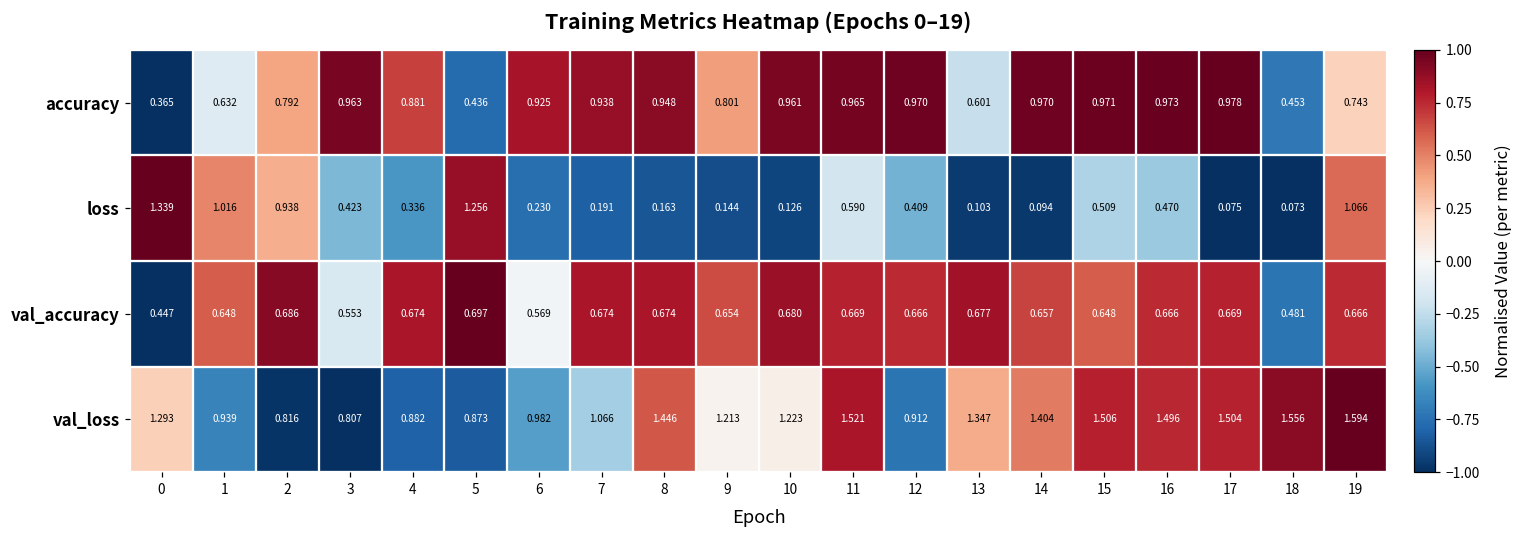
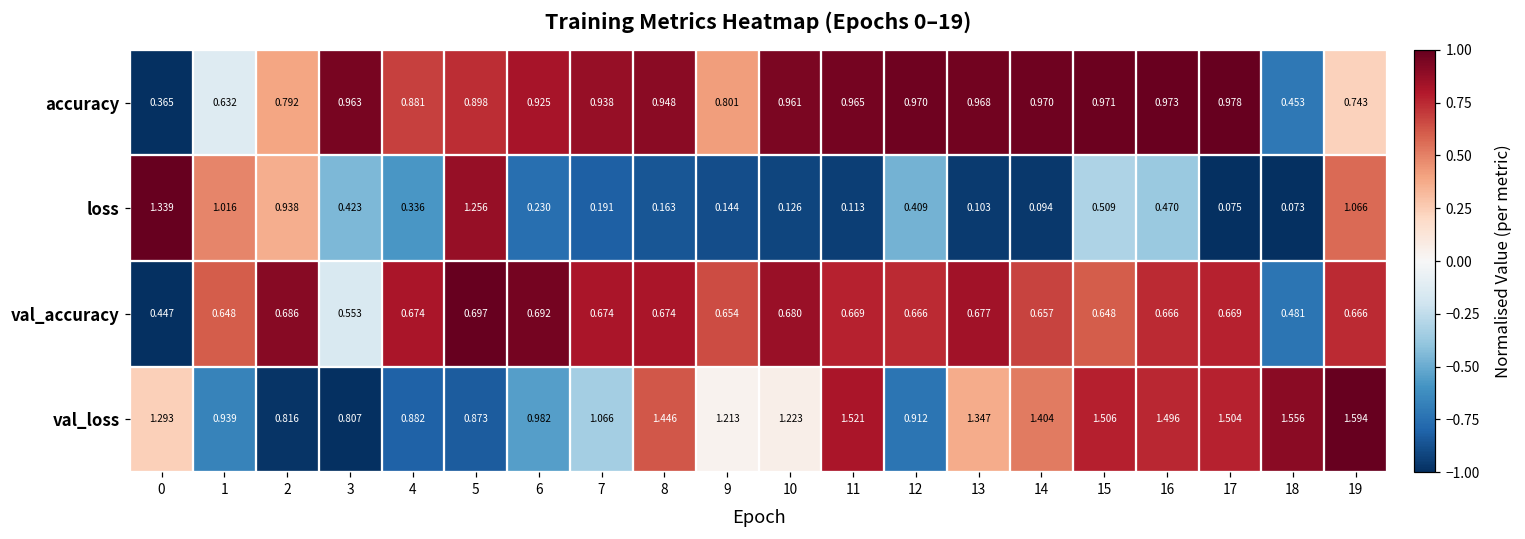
accuracy, 5: 0.436 -> 0.898
accuracy, 13: 0.601 -> 0.968
loss, 11: 0.590 -> 0.113
val_accuracy, 6: 0.569 -> 0.692
